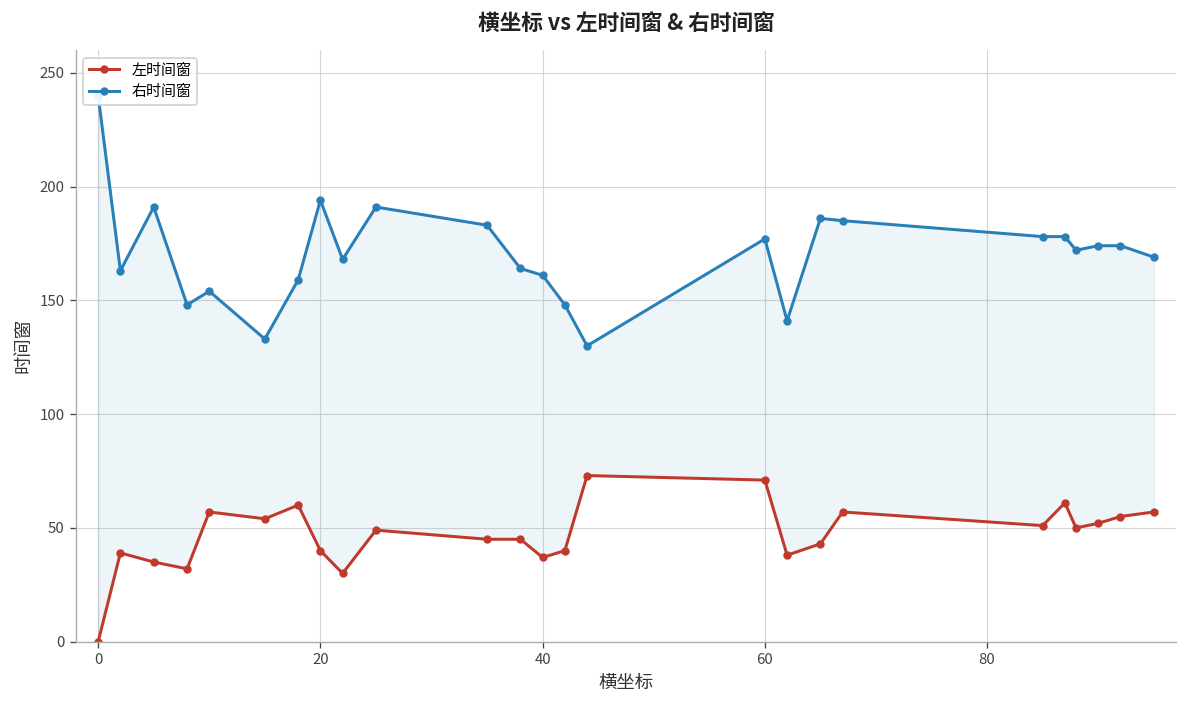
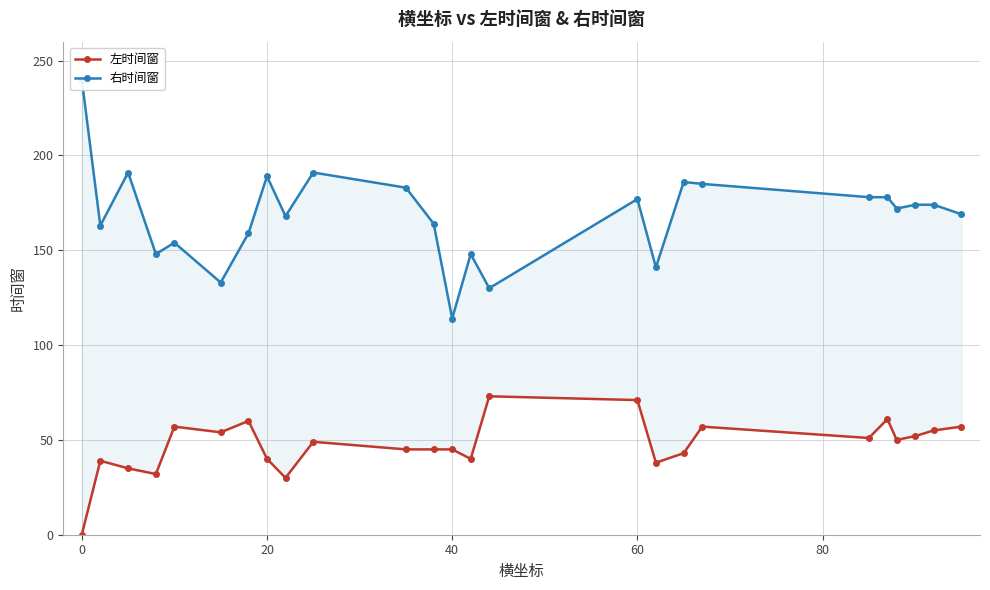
右时间窗, 20: 194 -> 189
左时间窗, 40: 37 -> 45
右时间窗, 40: 161 -> 114
